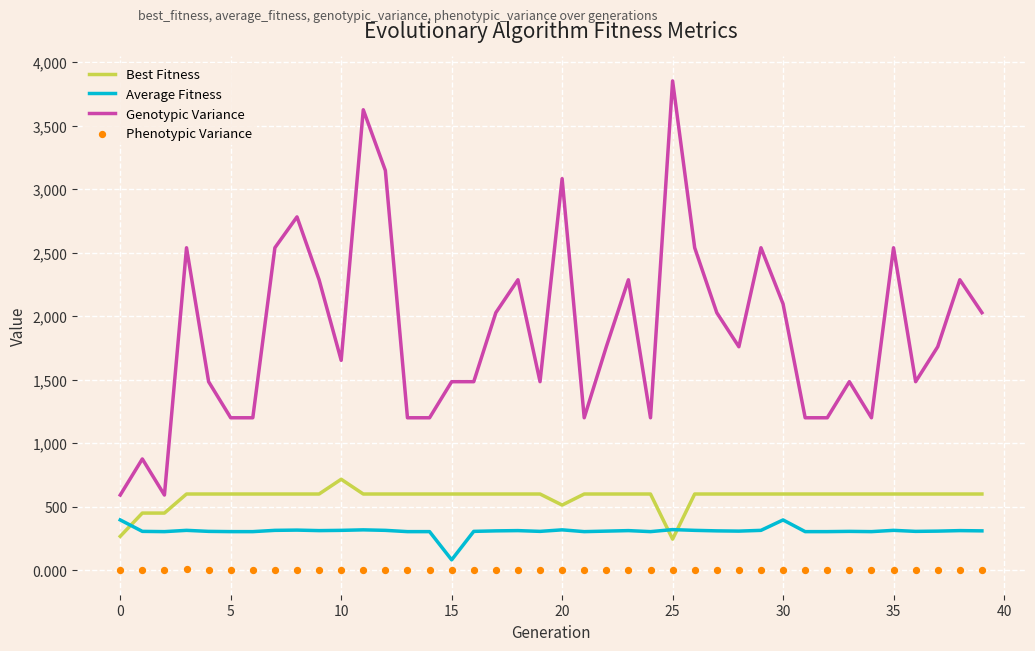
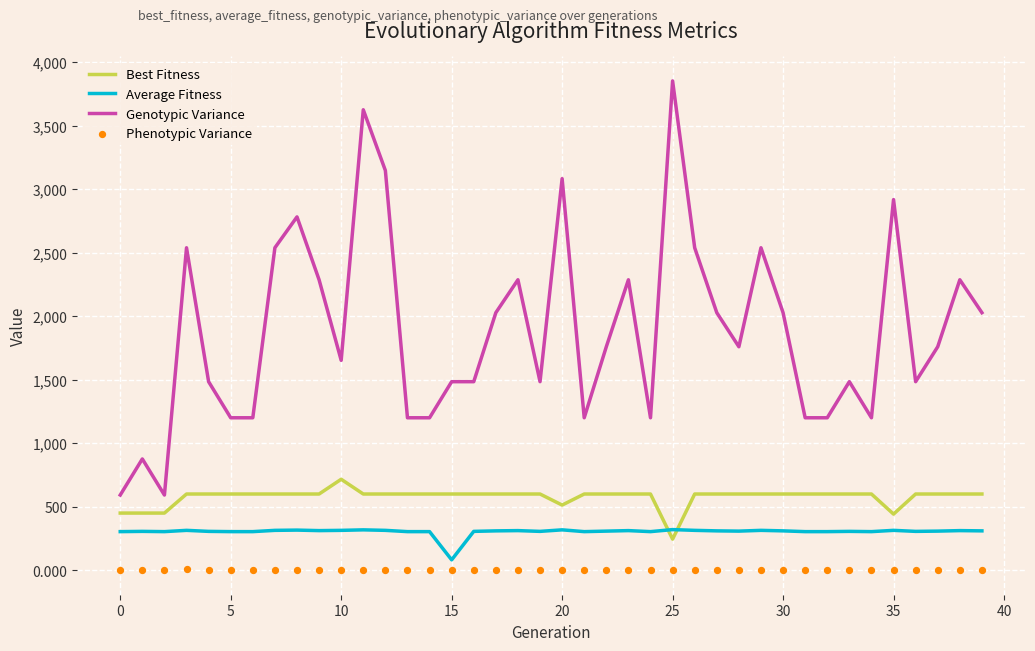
Best Fitness, 0: 270 -> 450
Average Fitness, 0: 400 -> 300
Average Fitness, 30: 400 -> 310
Genotypic Variance, 30: 2,100 -> 2,030
Best Fitness, 35: 600 -> 440
Genotypic Variance, 35: 2,540 -> 2,920
